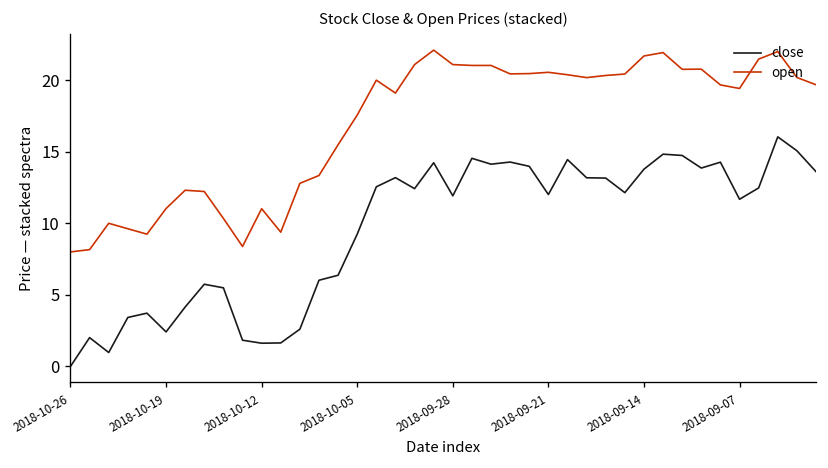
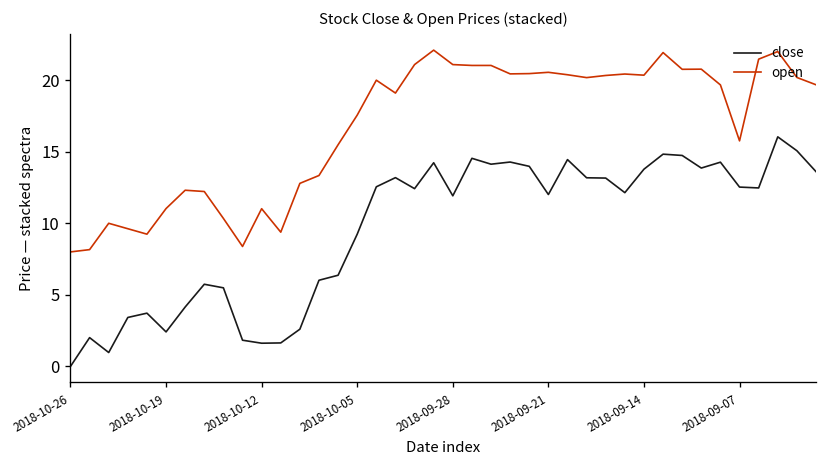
open, 2018-09-14: 21.7 -> 20.4
close, 2018-09-07: 11.7 -> 12.5
open, 2018-09-07: 19.4 -> 15.8
